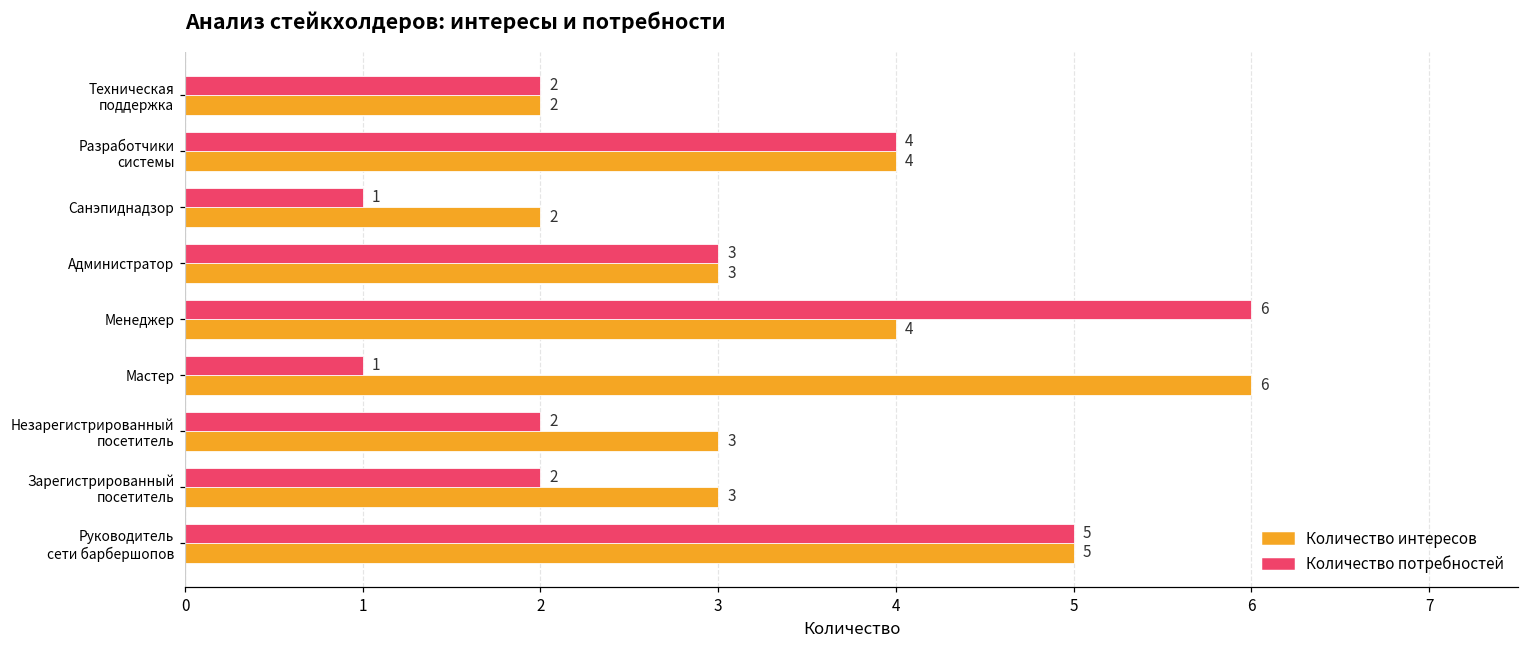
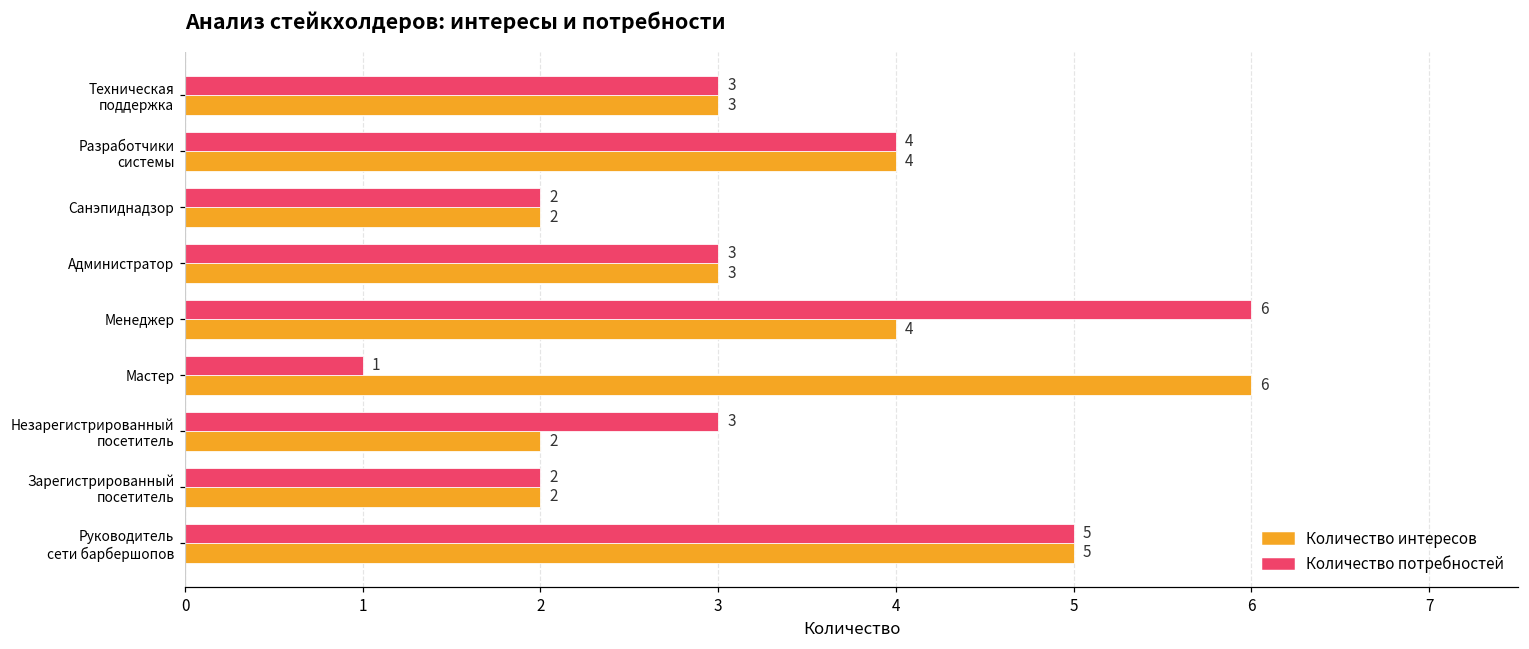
Количество потребностей, Техническая поддержка: 2 -> 3
Количество интересов, Техническая поддержка: 2 -> 3
Количество потребностей, Санэпиднадзор: 1 -> 2
Количество потребностей, Незарегистрированный посетитель: 2 -> 3
Количество интересов, Незарегистрированный посетитель: 3 -> 2
Количество интересов, Зарегистрированный посетитель: 3 -> 2
